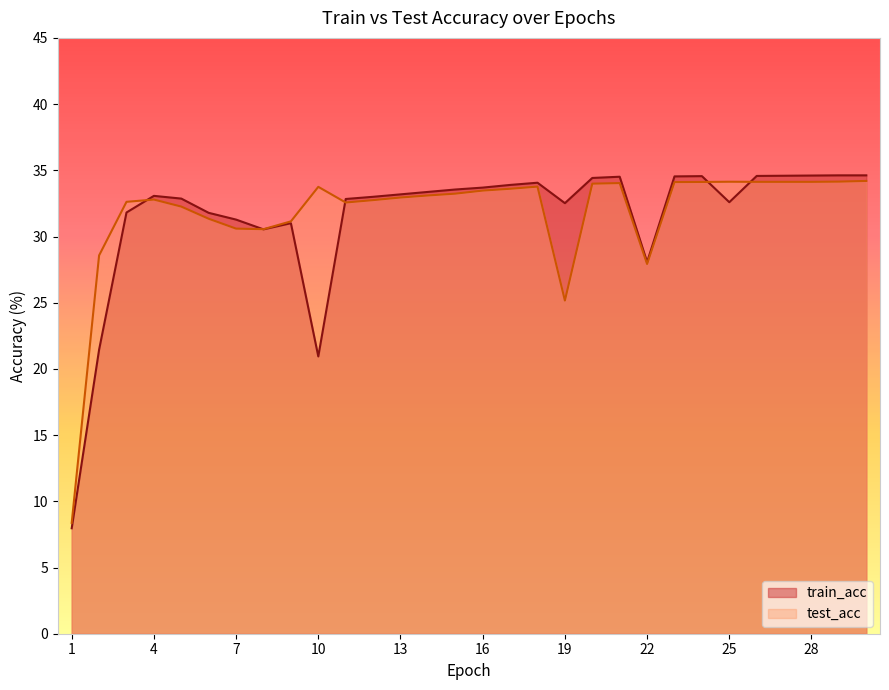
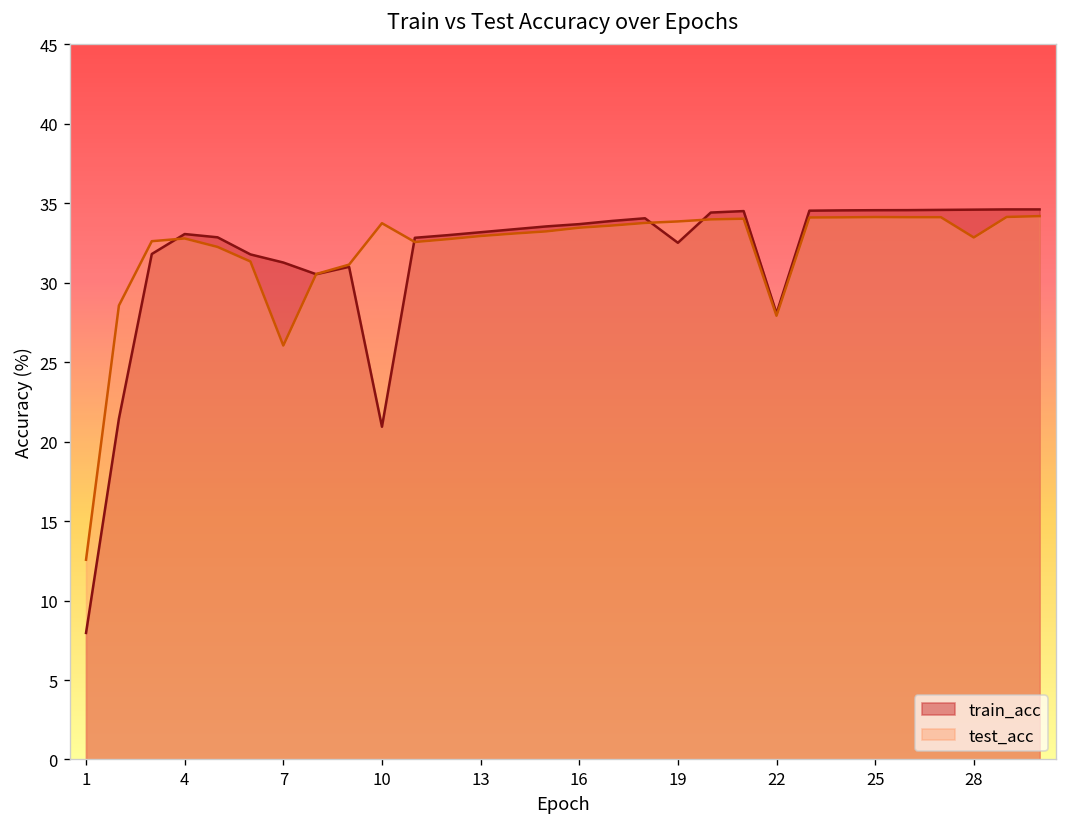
test_acc, 1: 8.4 -> 12.6
test_acc, 7: 30.6 -> 26.1
test_acc, 19: 25.2 -> 33.9
train_acc, 25: 32.6 -> 34.6
test_acc, 28: 34.1 -> 32.9
